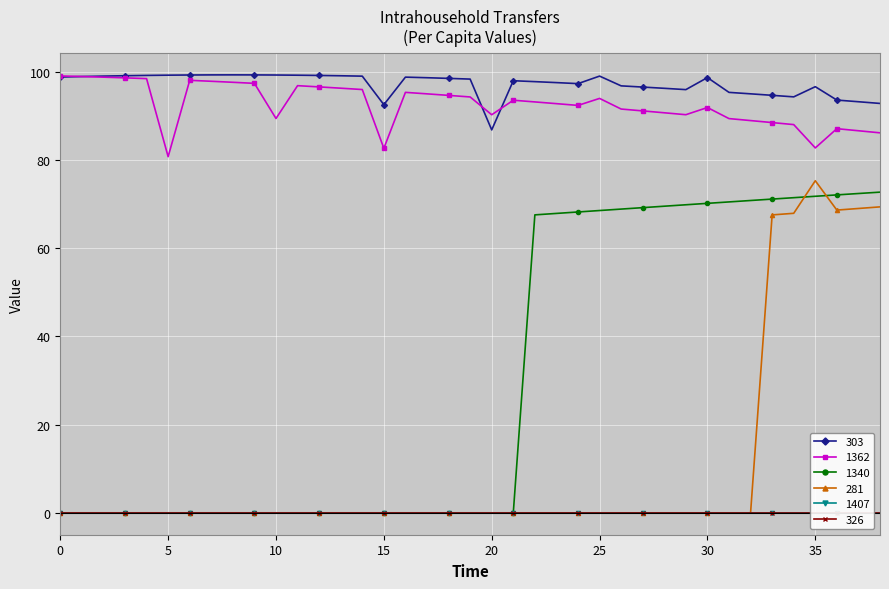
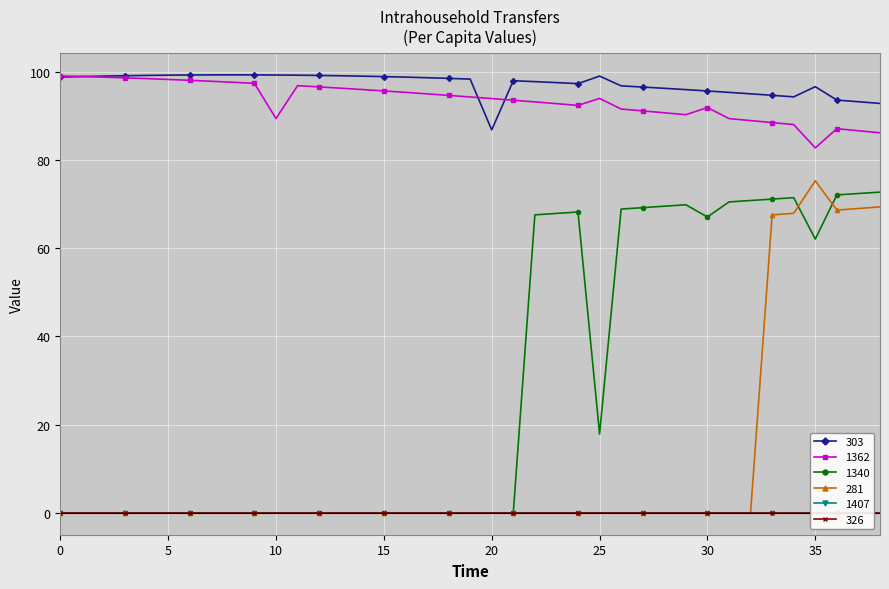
1362, 5: 81 -> 98
303, 15: 93 -> 99
1362, 15: 83 -> 96
1362, 20: 90 -> 94
1340, 25: 69 -> 18
303, 30: 99 -> 96
1340, 30: 70 -> 67
1340, 35: 72 -> 62
